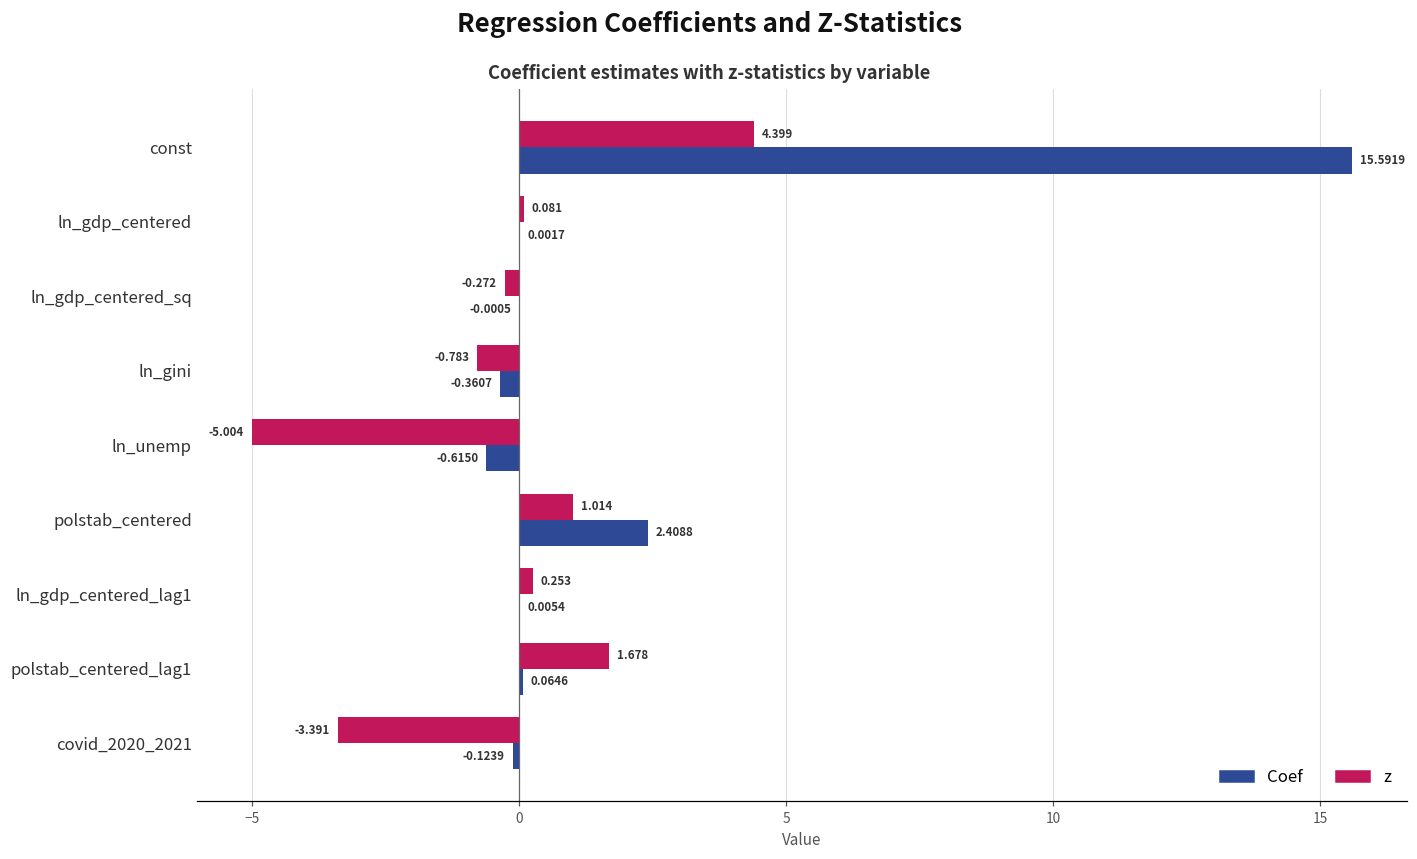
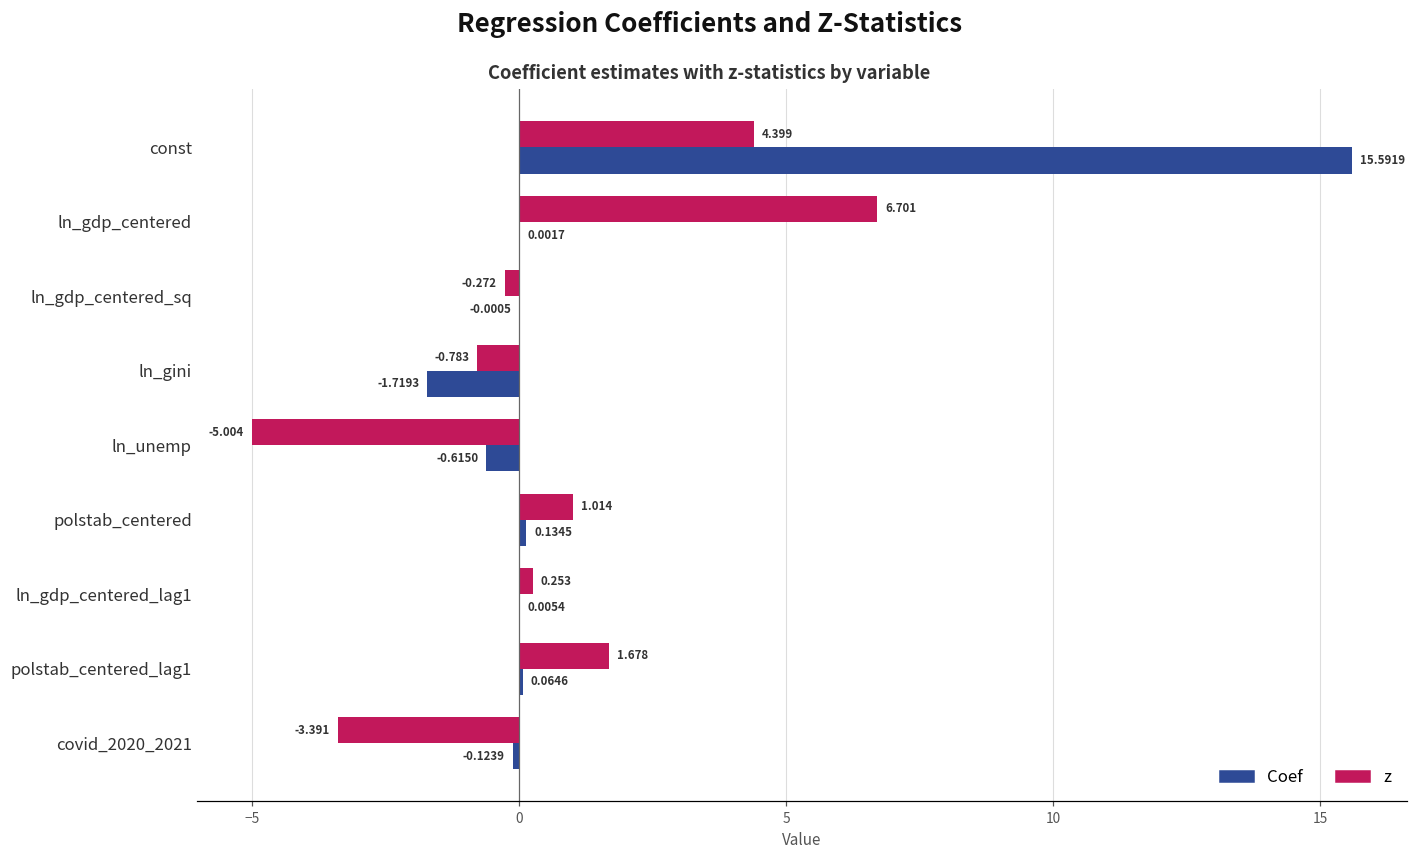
z, ln_gdp_centered: 0.081 -> 6.701
Coef, ln_gini: -0.3607 -> -1.7193
Coef, polstab_centered: 2.4088 -> 0.1345
